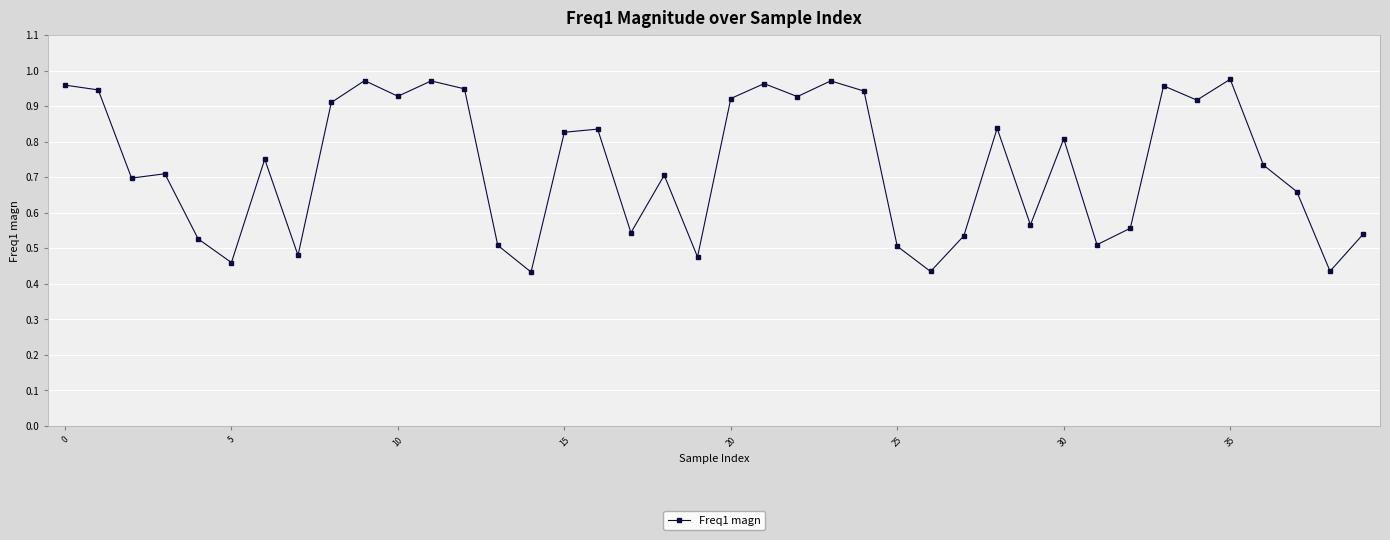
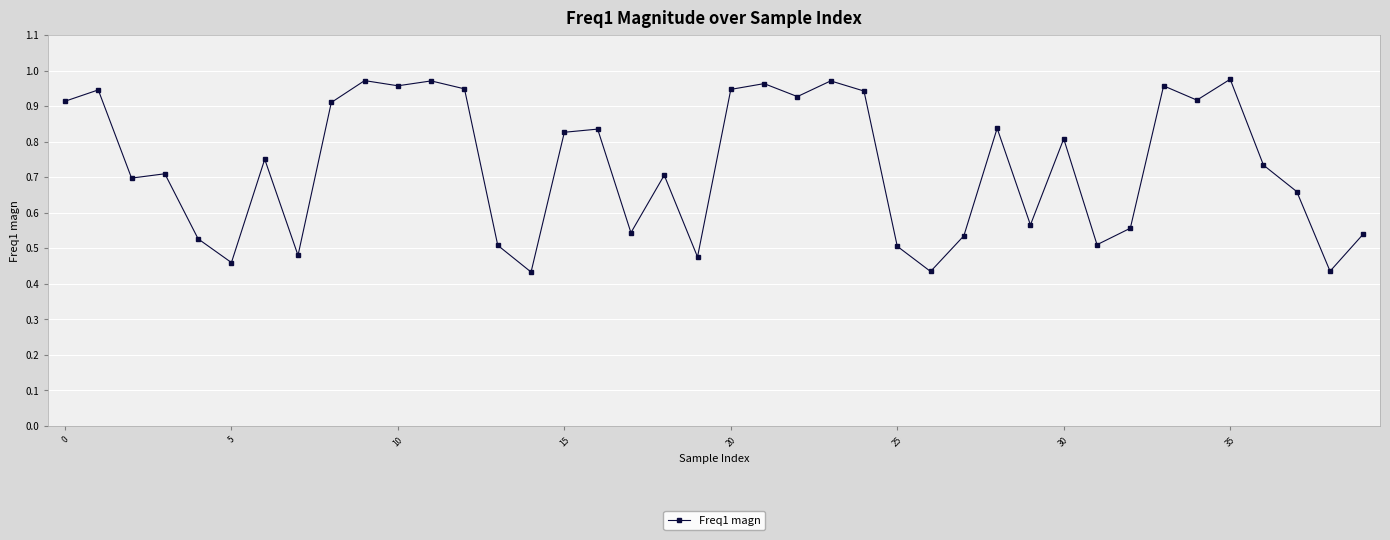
0: 0.96 -> 0.91
10: 0.93 -> 0.96
20: 0.92 -> 0.95
